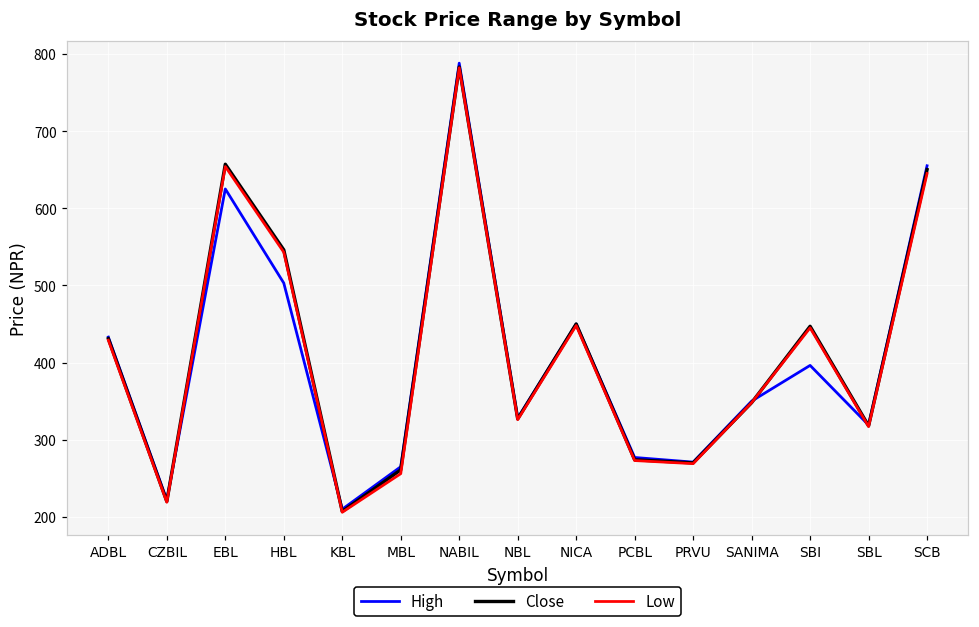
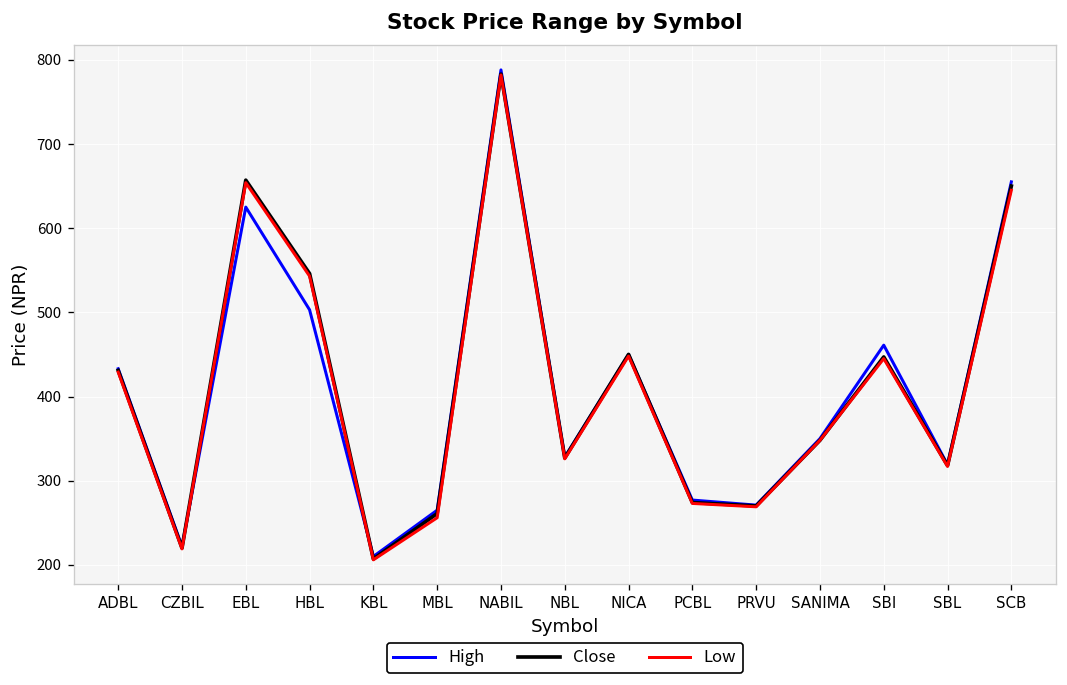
High, SBI: 400 -> 460
